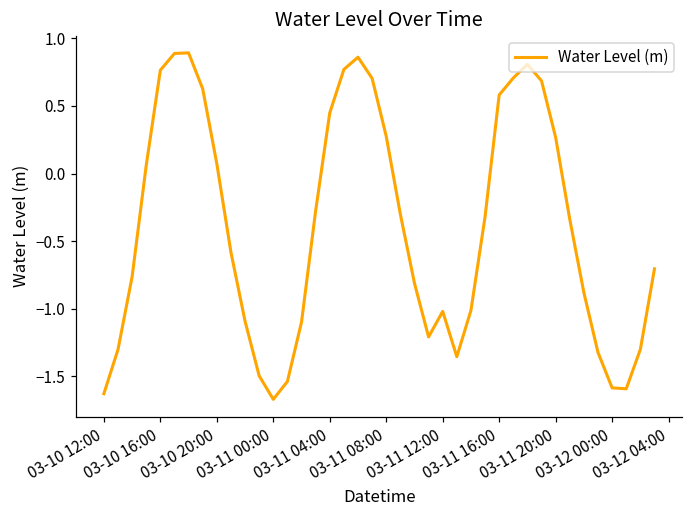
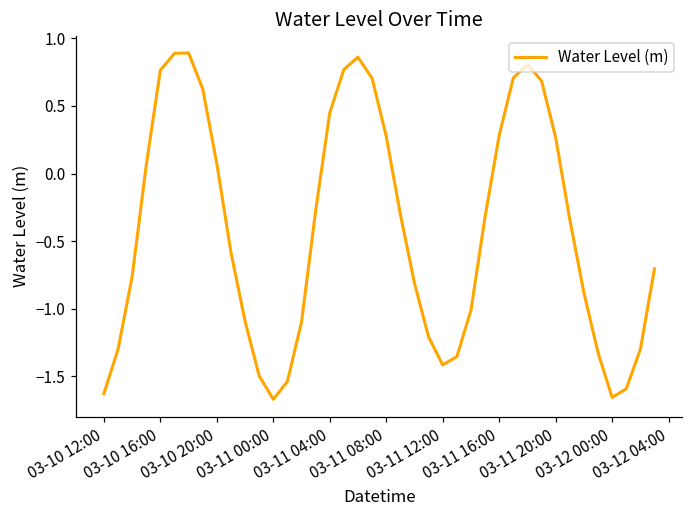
03-11 12:00: -1.02 -> -1.42
03-11 16:00: 0.58 -> 0.28
03-12 00:00: -1.59 -> -1.66
